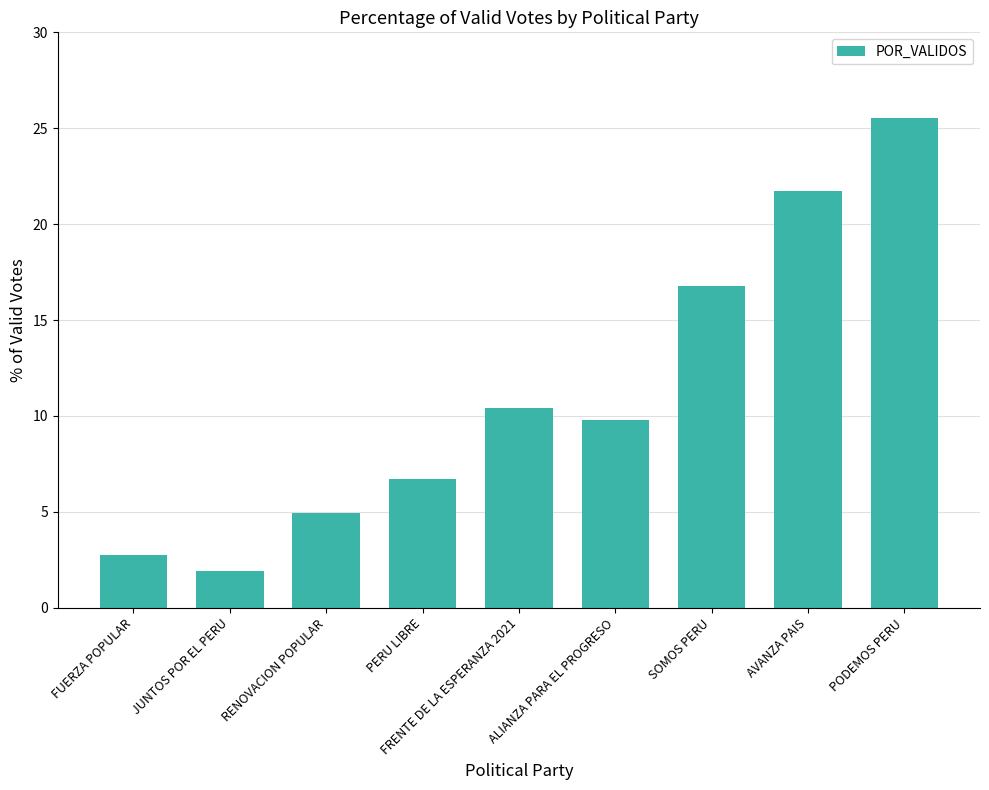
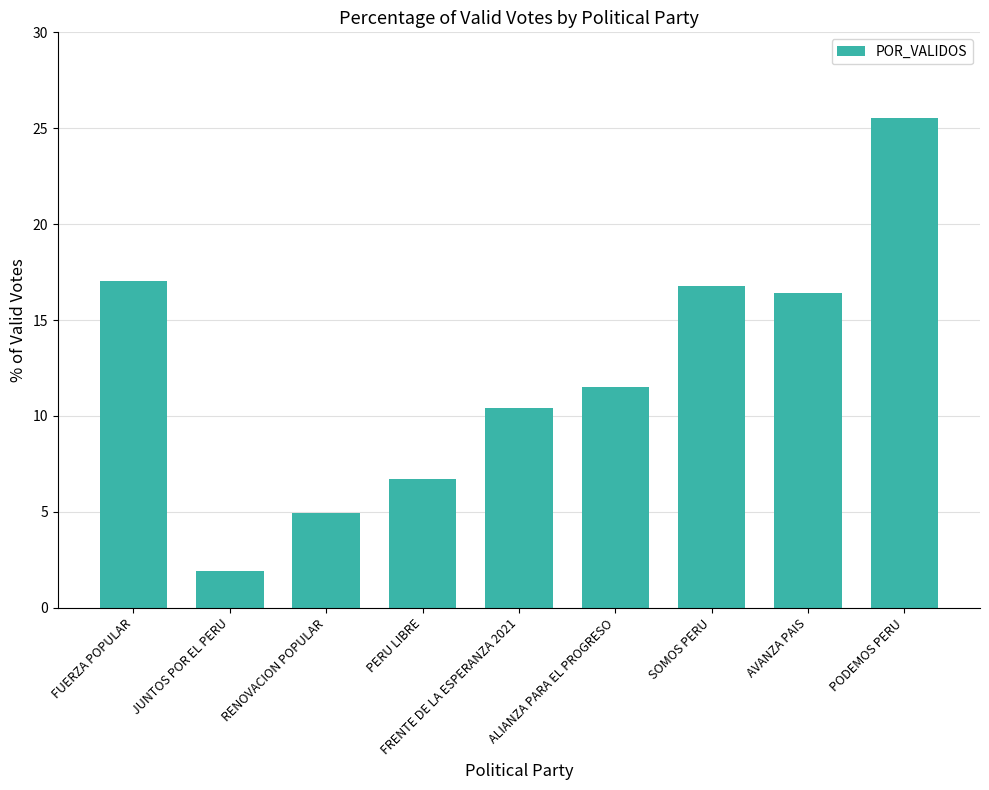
FUERZA POPULAR: 2.7 -> 17.0
ALIANZA PARA EL PROGRESO: 9.8 -> 11.5
AVANZA PAIS: 21.7 -> 16.4
